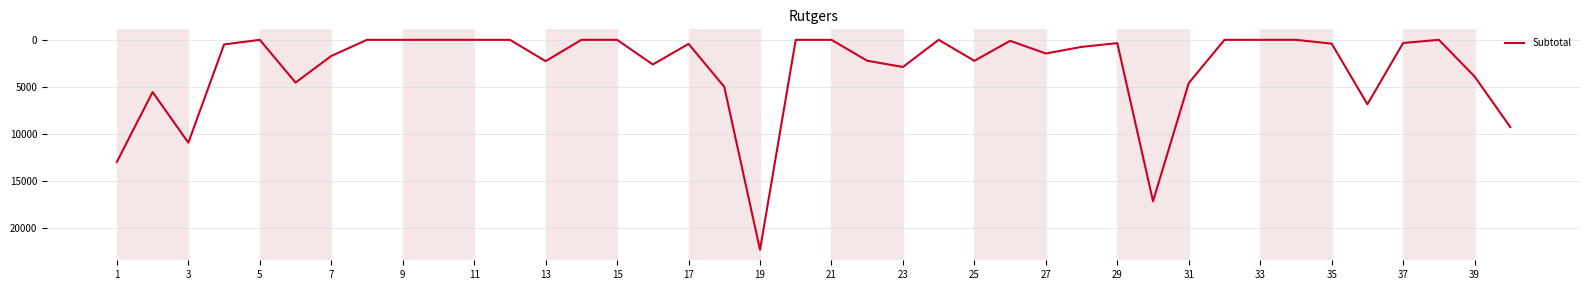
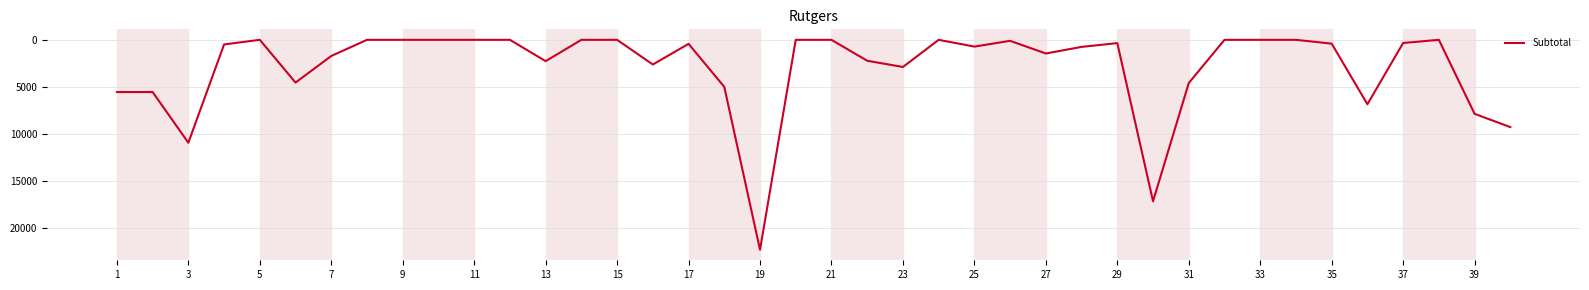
1: 13000 -> 6000
25: 2000 -> 1000
39: 4000 -> 8000
